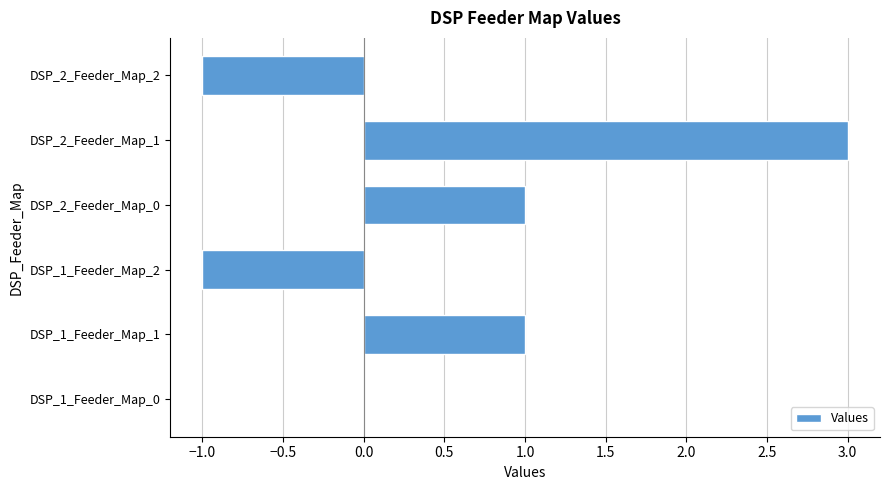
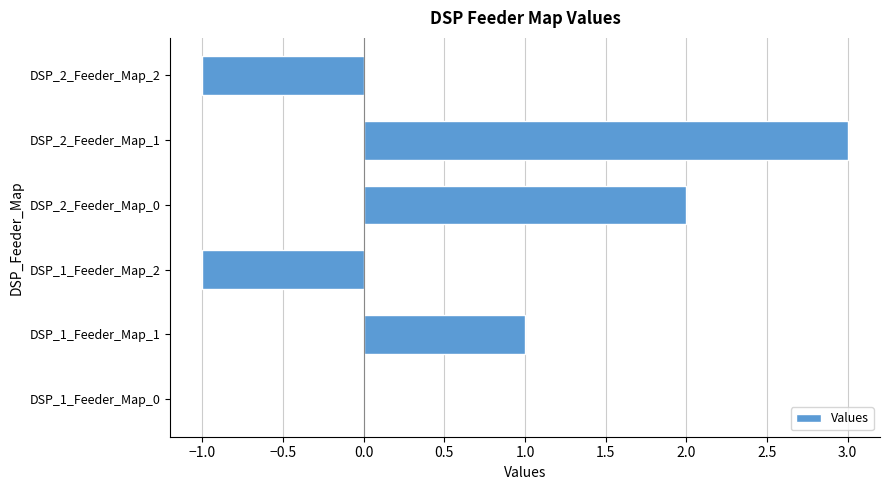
DSP_2_Feeder_Map_0: 1 -> 2
